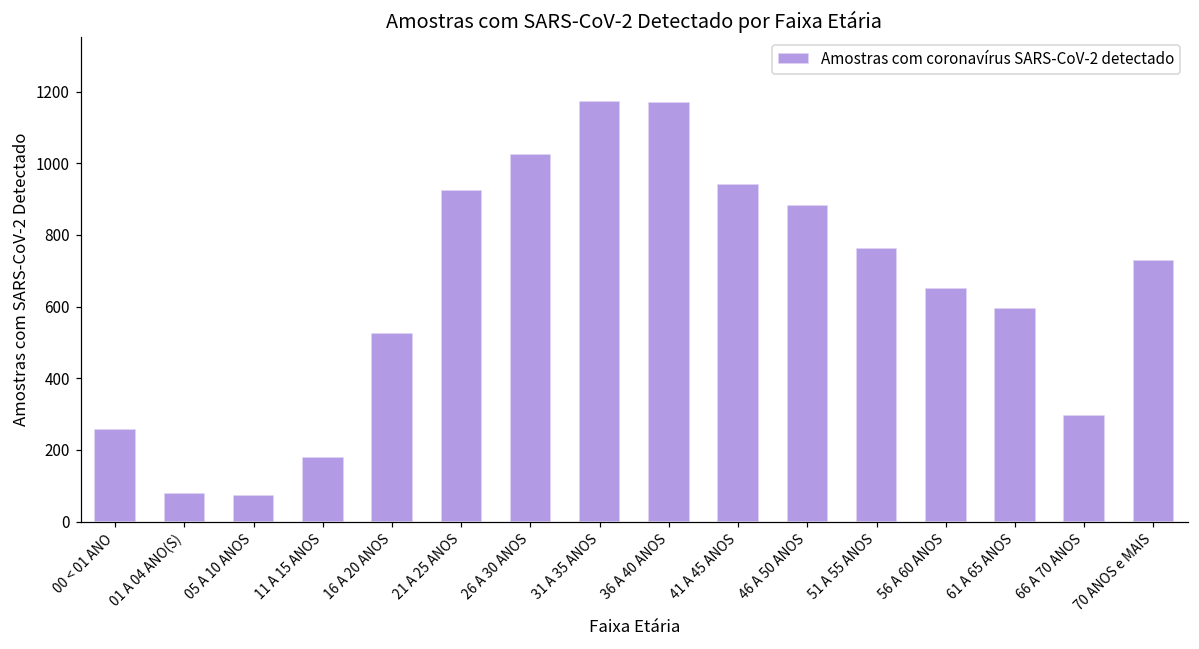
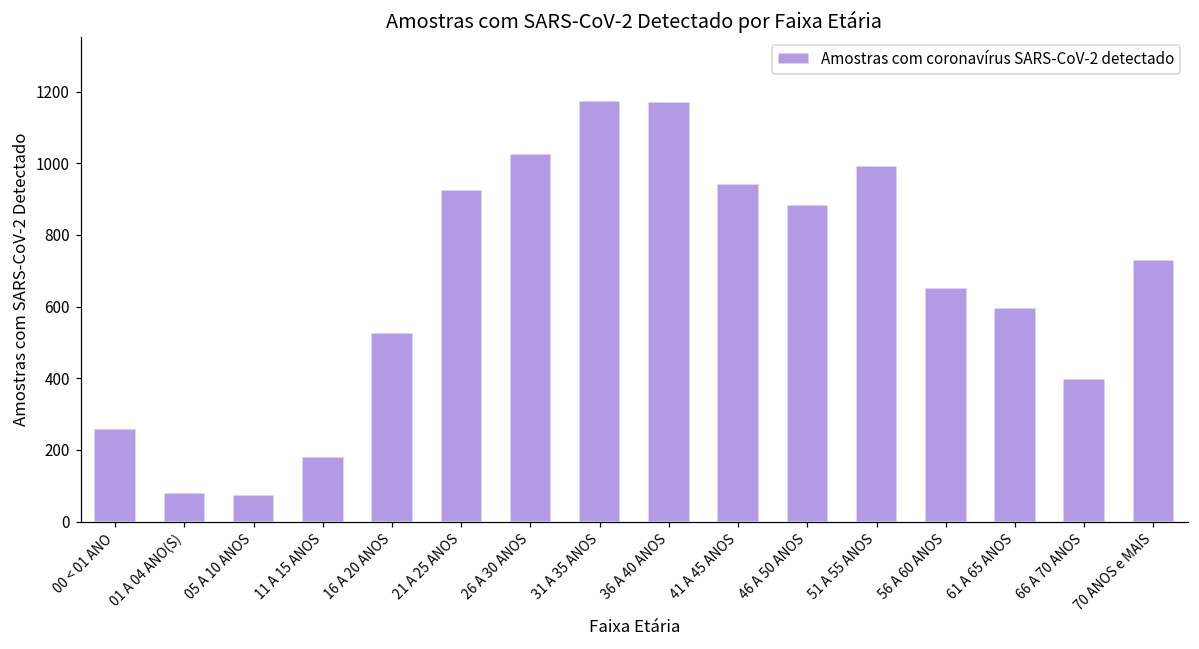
51 A 55 ANOS: 760 -> 990
66 A 70 ANOS: 300 -> 400
